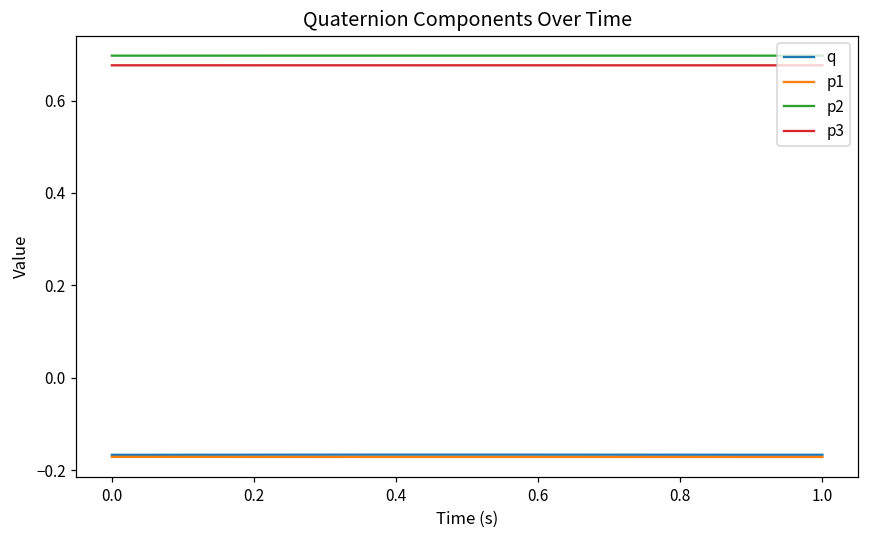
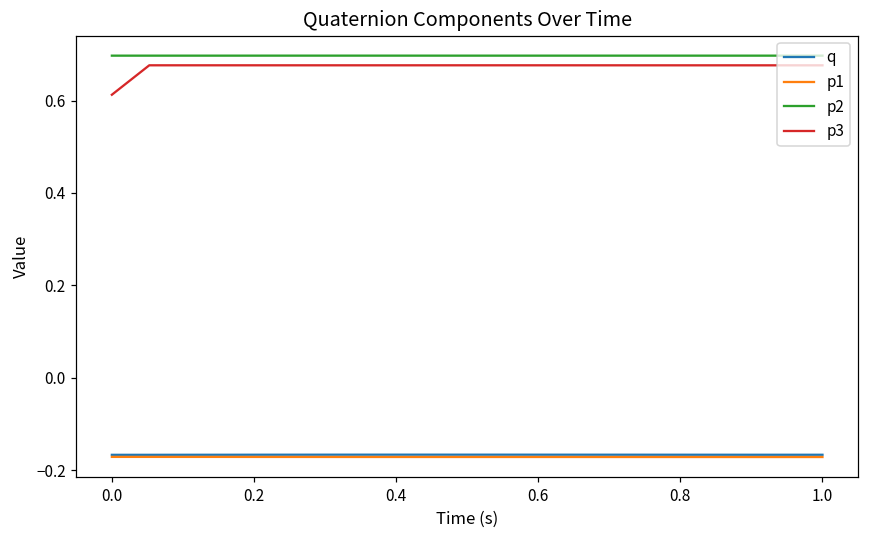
p3, 0.0: 0.68 -> 0.61
